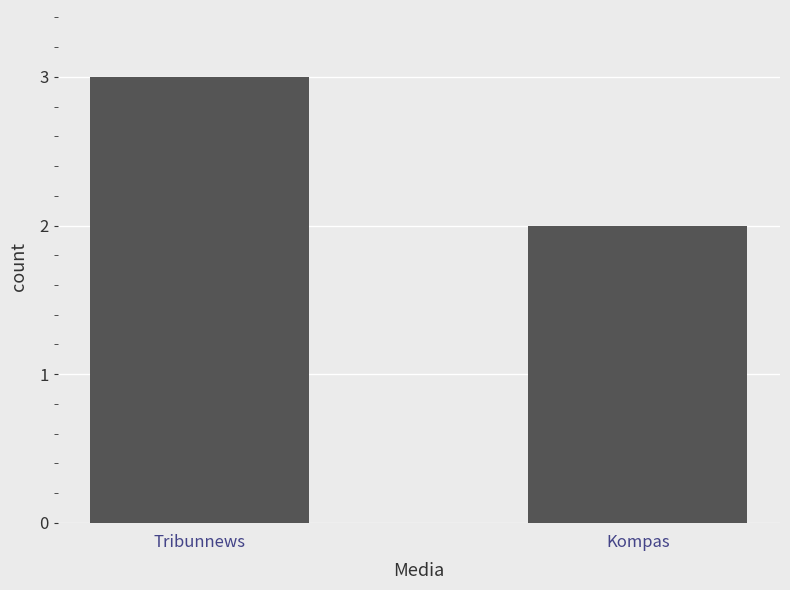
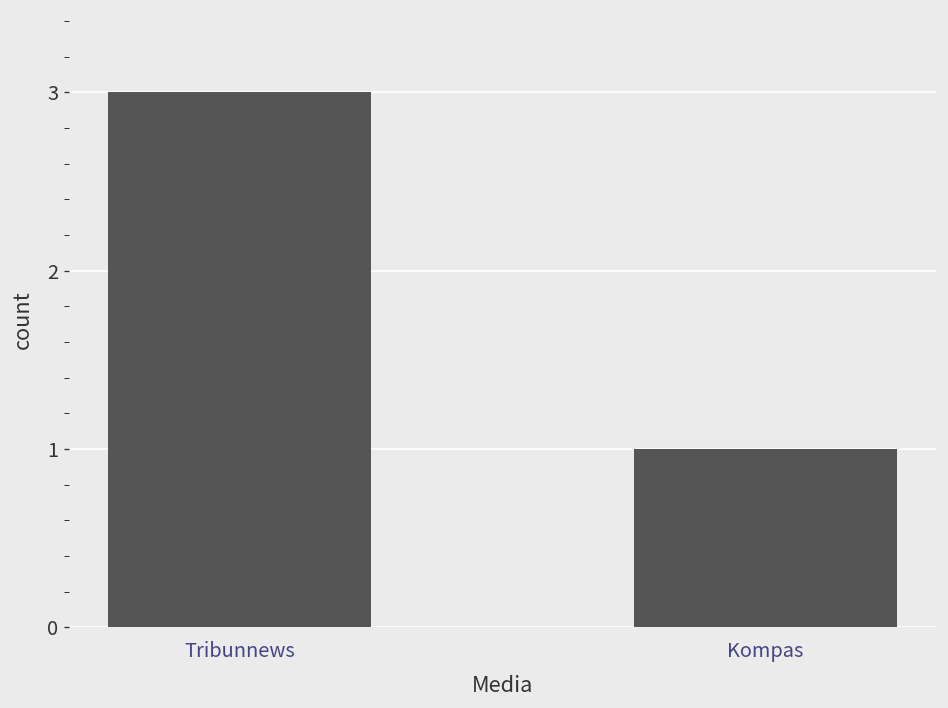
Kompas: 2 -> 1
